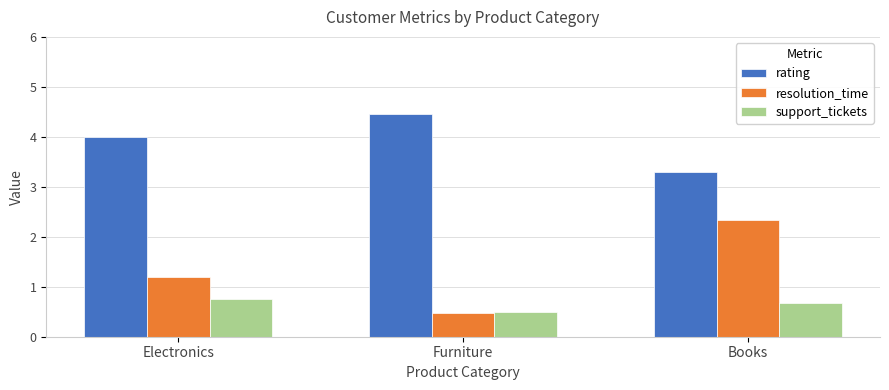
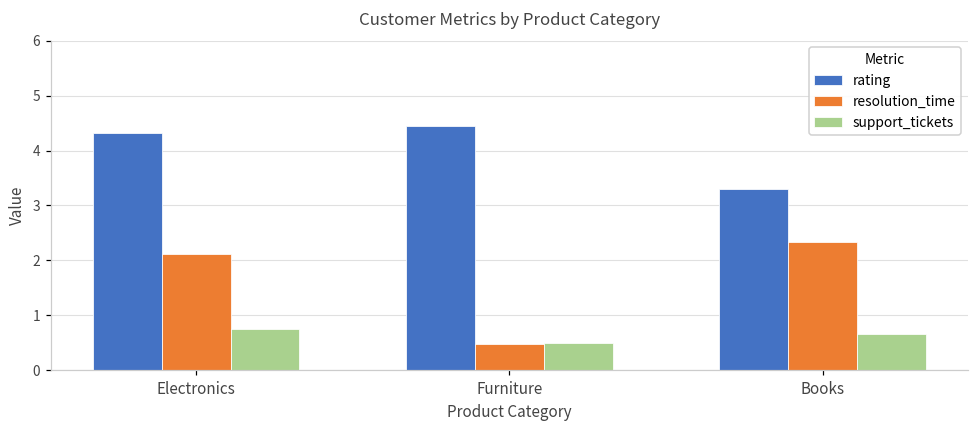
rating, Electronics: 4.0 -> 4.3
resolution_time, Electronics: 1.2 -> 2.1
